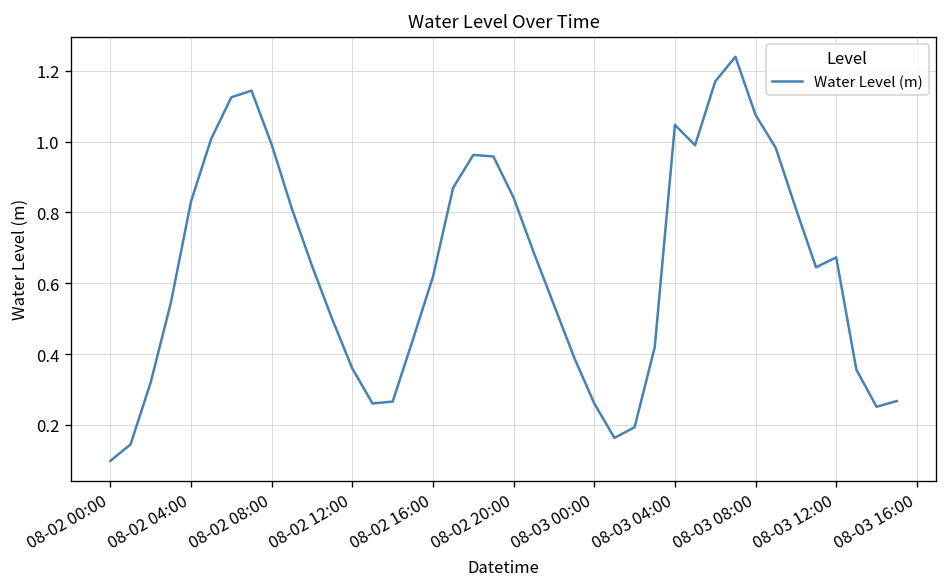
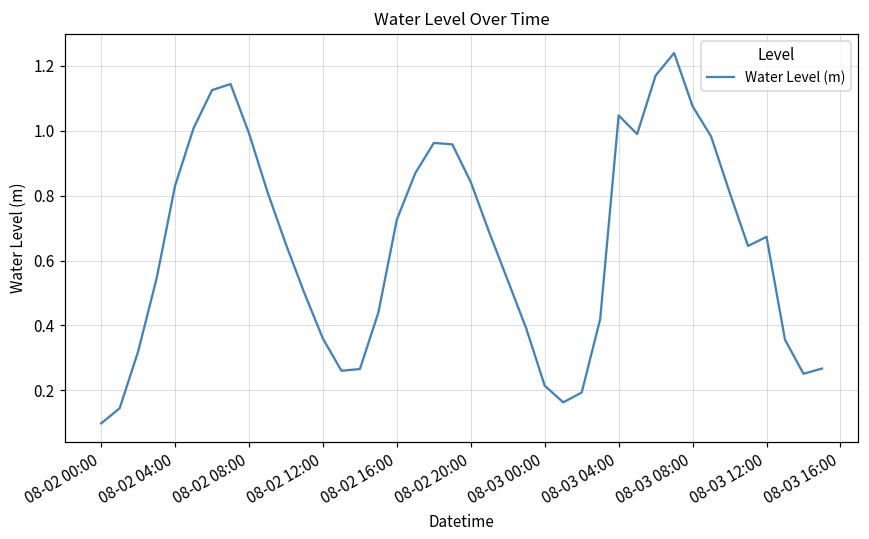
08-02 16:00: 0.62 -> 0.73
08-03 00:00: 0.26 -> 0.21
